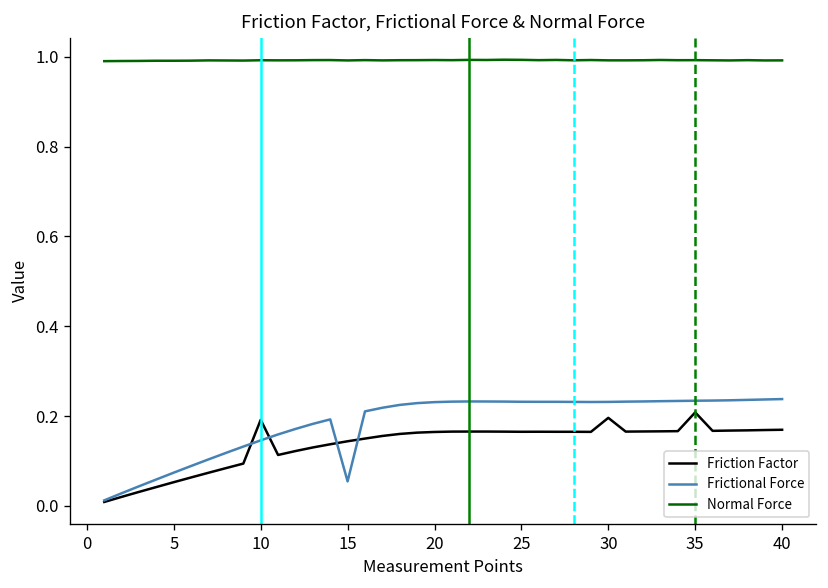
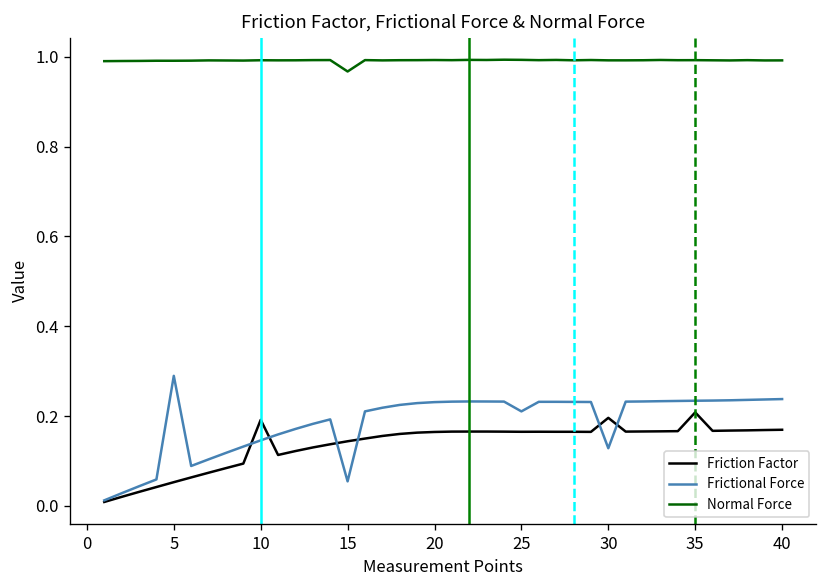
Frictional Force, 5: 0.07 -> 0.29
Normal Force, 15: 0.99 -> 0.97
Frictional Force, 25: 0.23 -> 0.21
Frictional Force, 30: 0.23 -> 0.13
